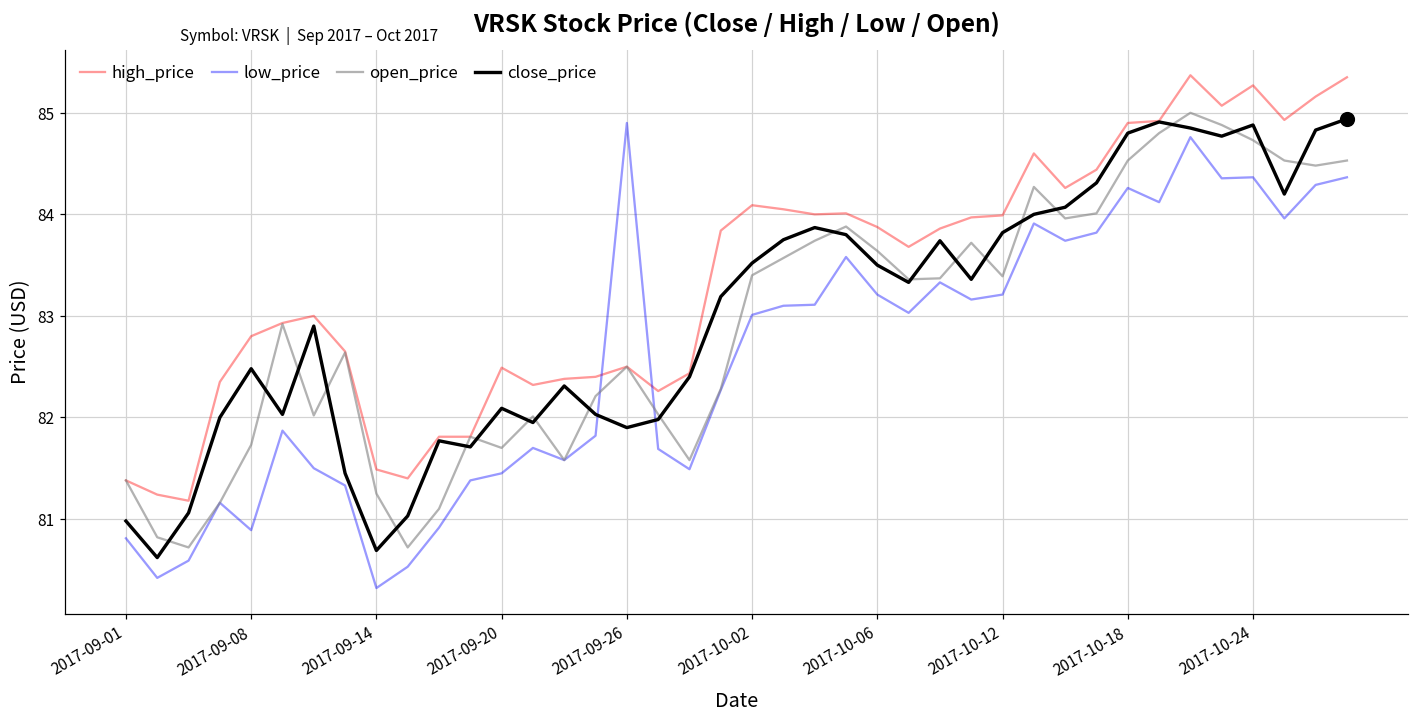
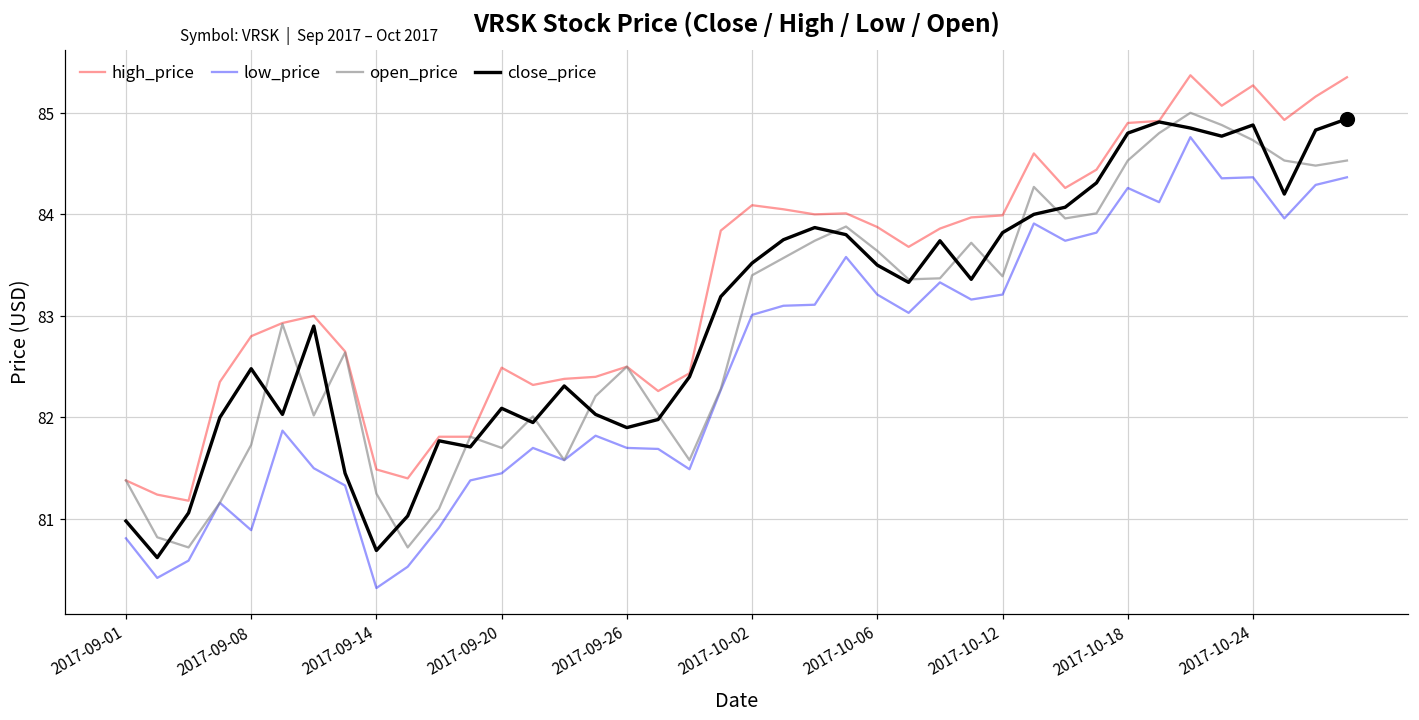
low_price, 2017-09-26: 84.9 -> 81.7
